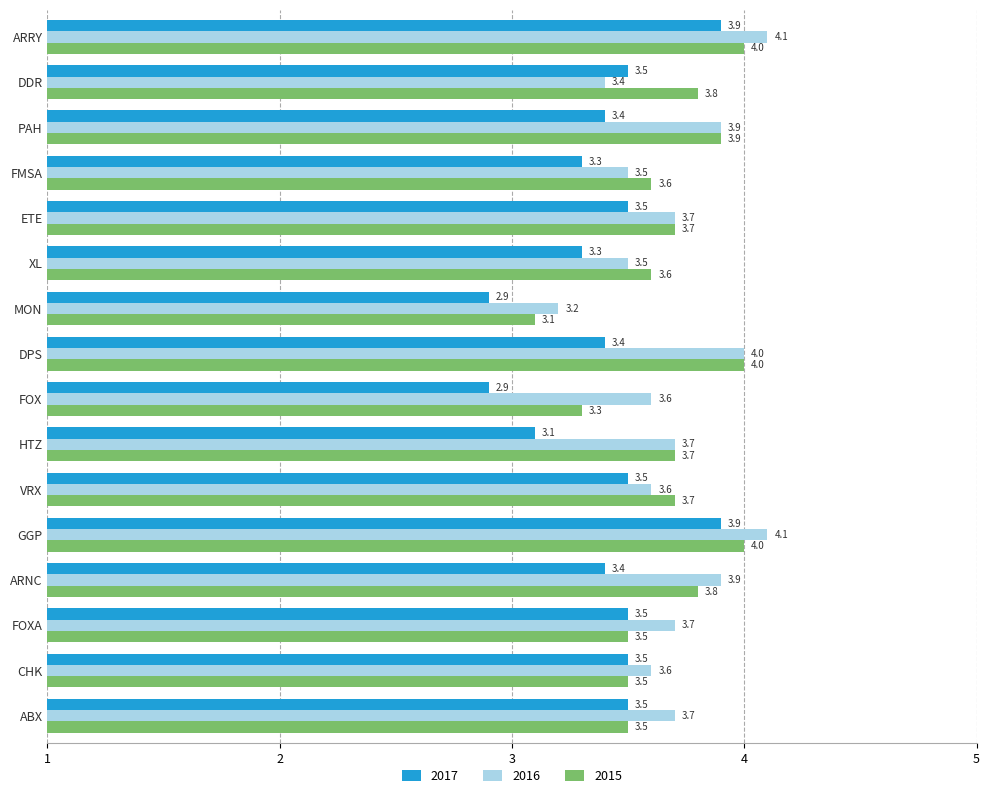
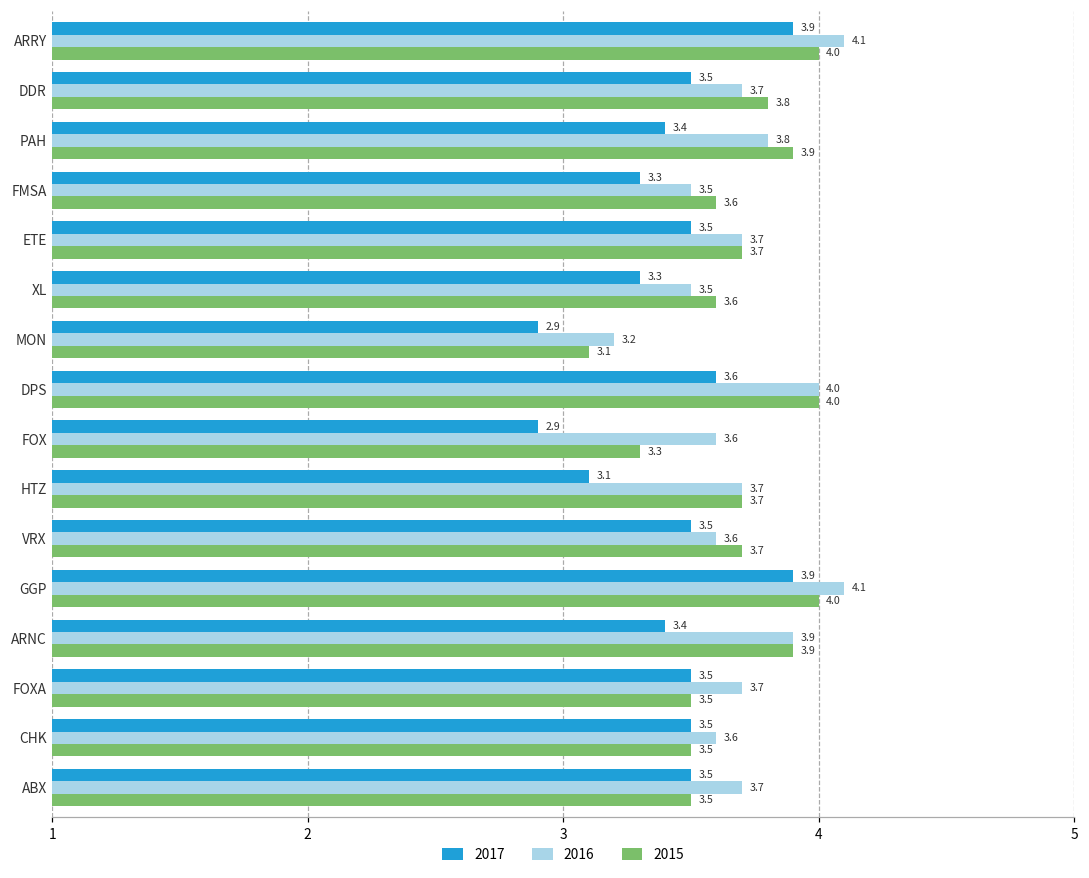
2016, DDR: 3.4 -> 3.7
2016, PAH: 3.9 -> 3.8
2017, DPS: 3.4 -> 3.6
2015, ARNC: 3.8 -> 3.9
